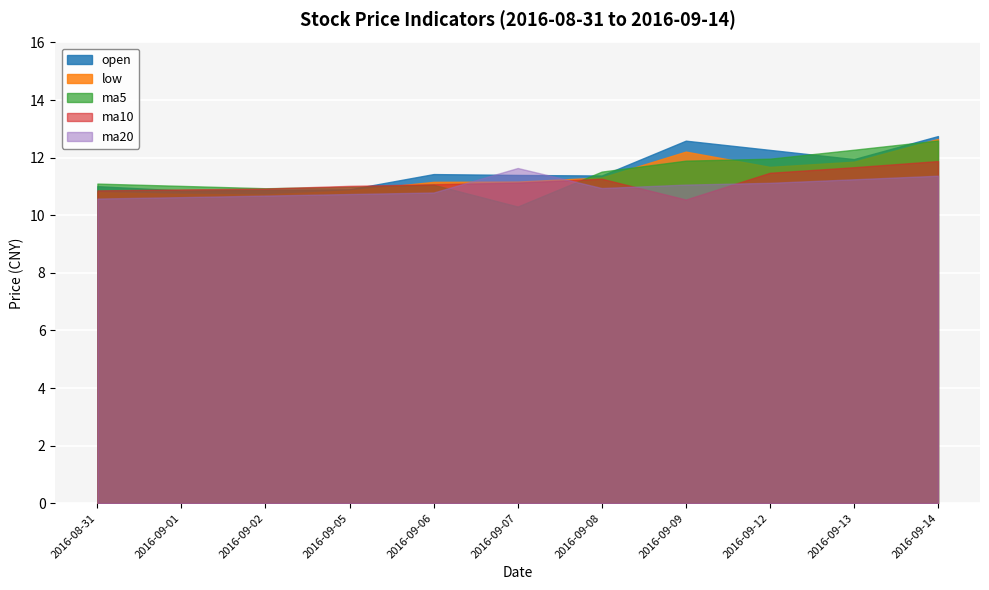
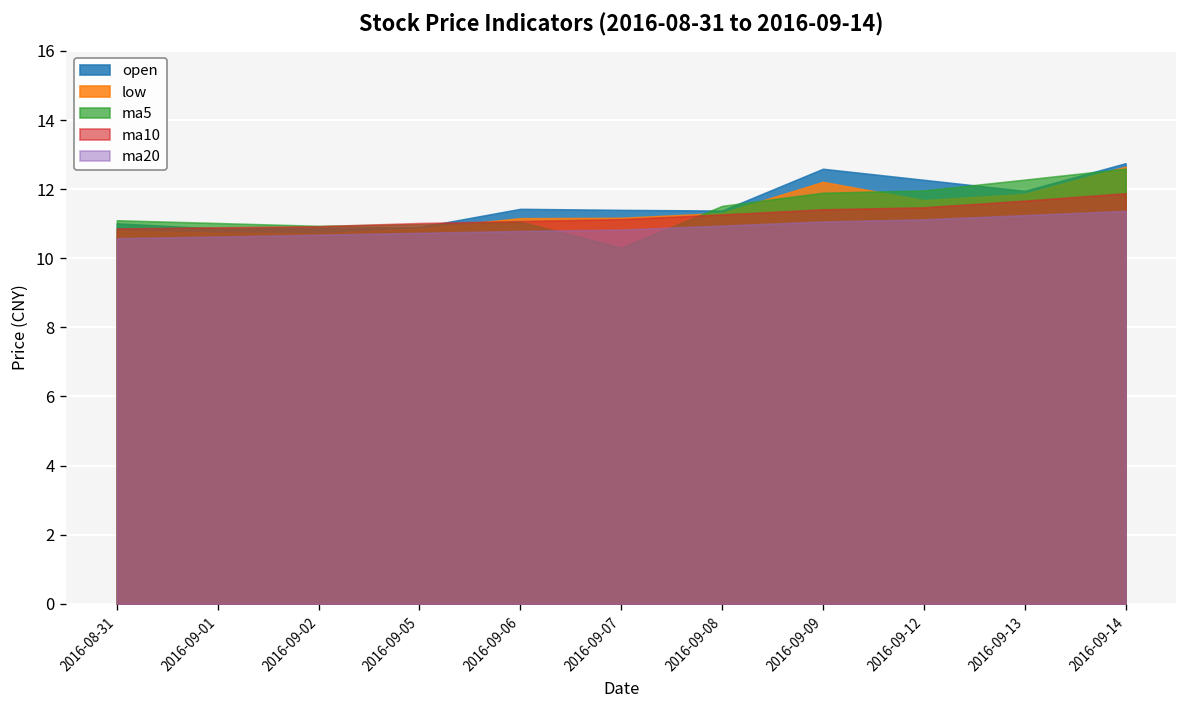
ma20, 2016-09-07: 11.6 -> 10.8
ma10, 2016-09-09: 10.5 -> 11.4
